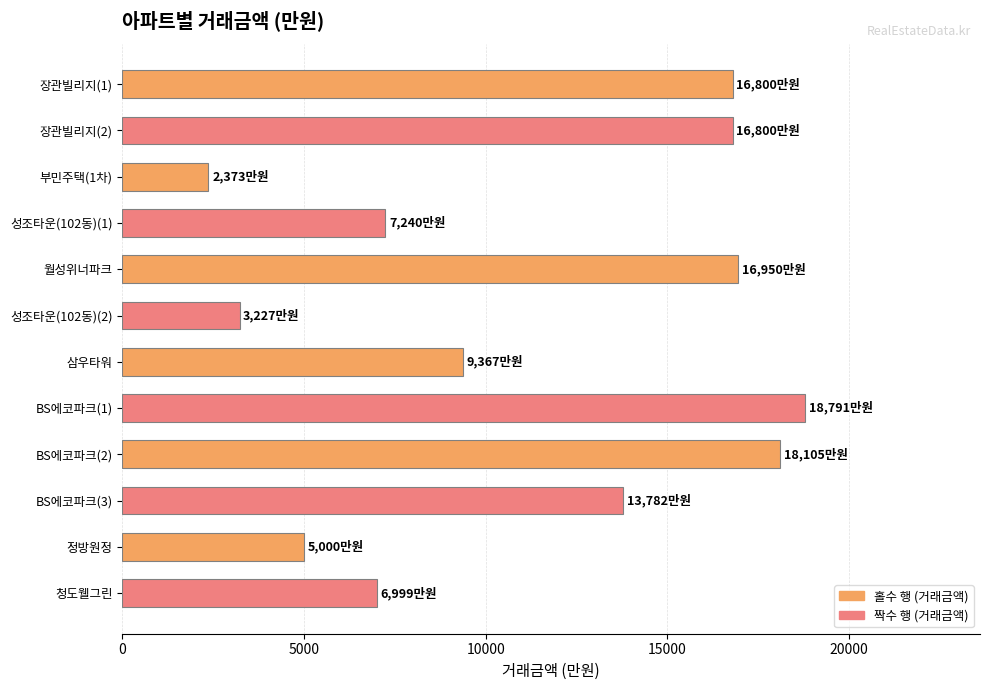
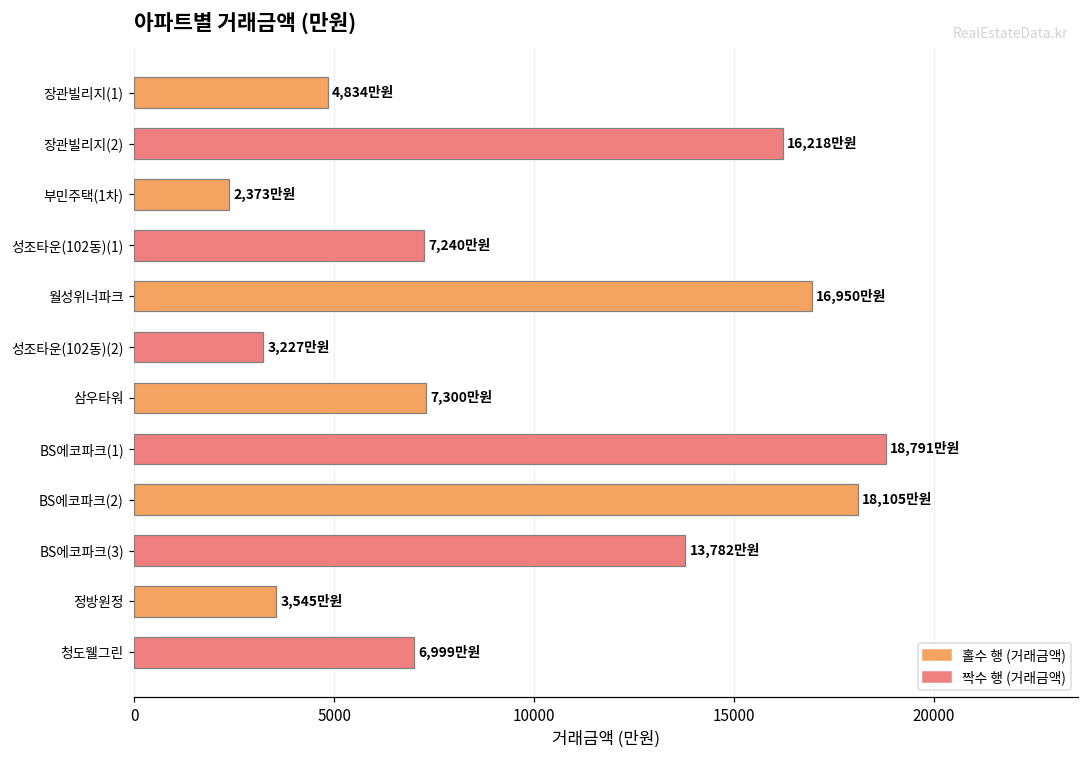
장관빌리지(1): 16,800 -> 4,834
장관빌리지(2): 16,800 -> 16,218
삼우타워: 9,367 -> 7,300
정방원정: 5,000 -> 3,545
